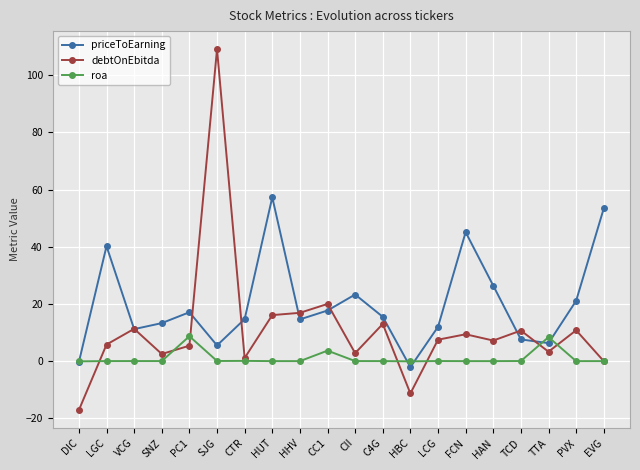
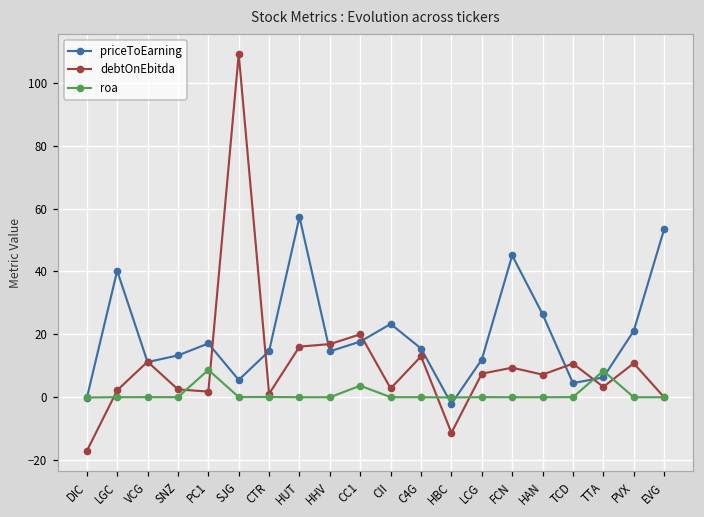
debtOnEbitda, LGC: 6 -> 2
debtOnEbitda, PC1: 5 -> 2
priceToEarning, TCD: 8 -> 5
